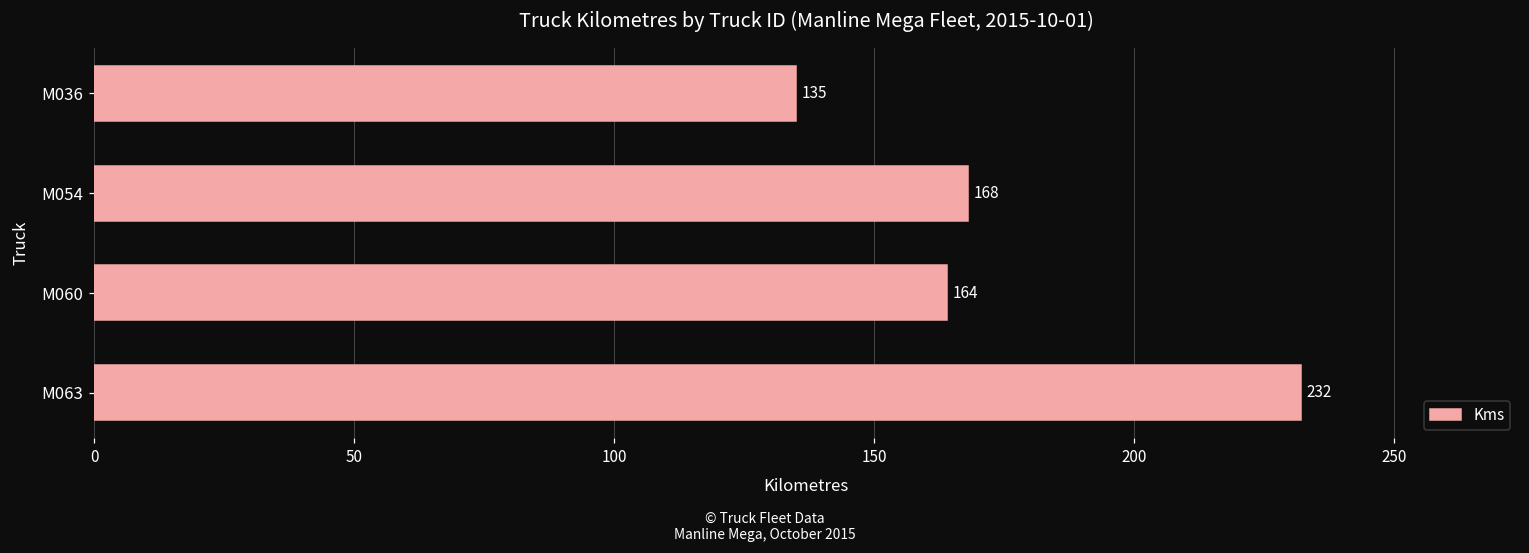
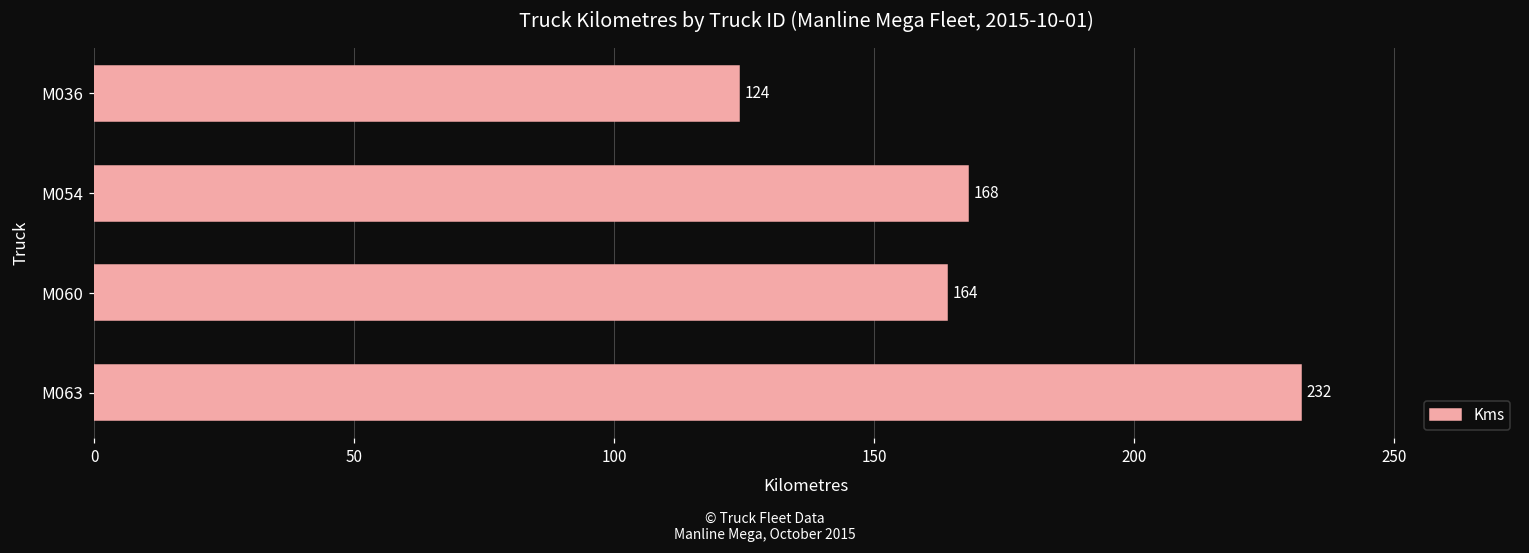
M036: 135 -> 124
